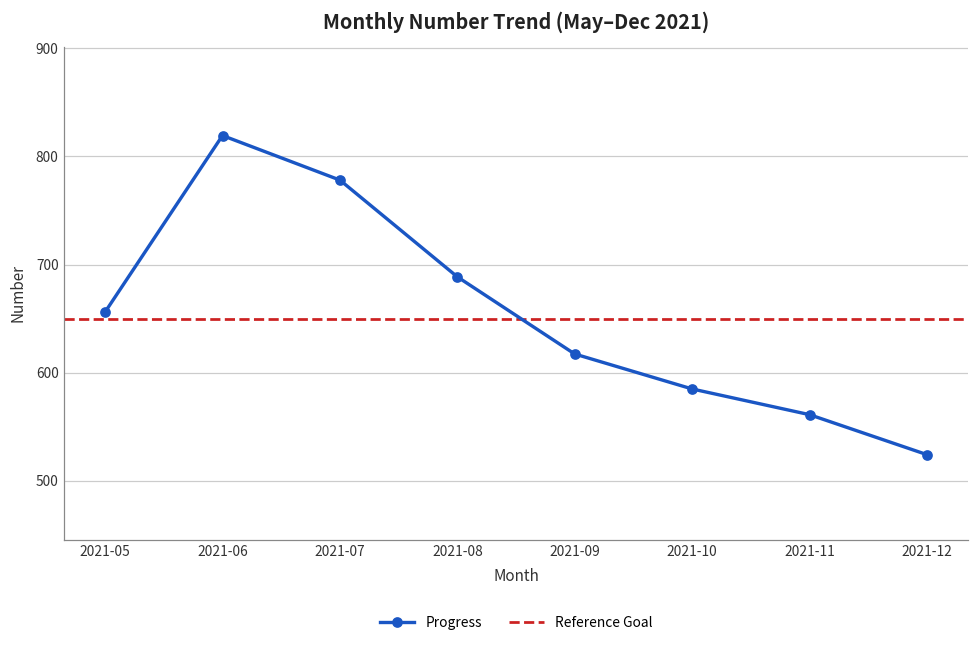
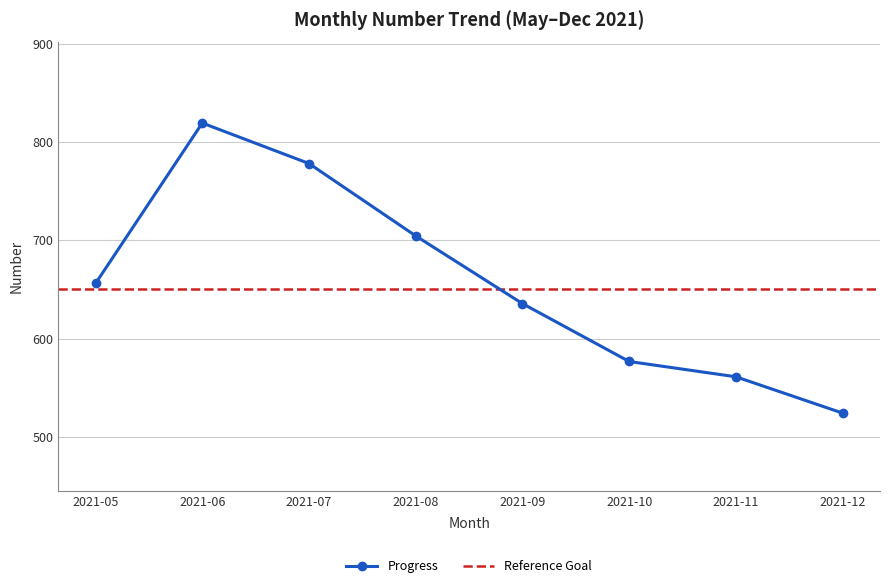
2021-08: 690 -> 700
2021-09: 620 -> 640
2021-10: 590 -> 580
